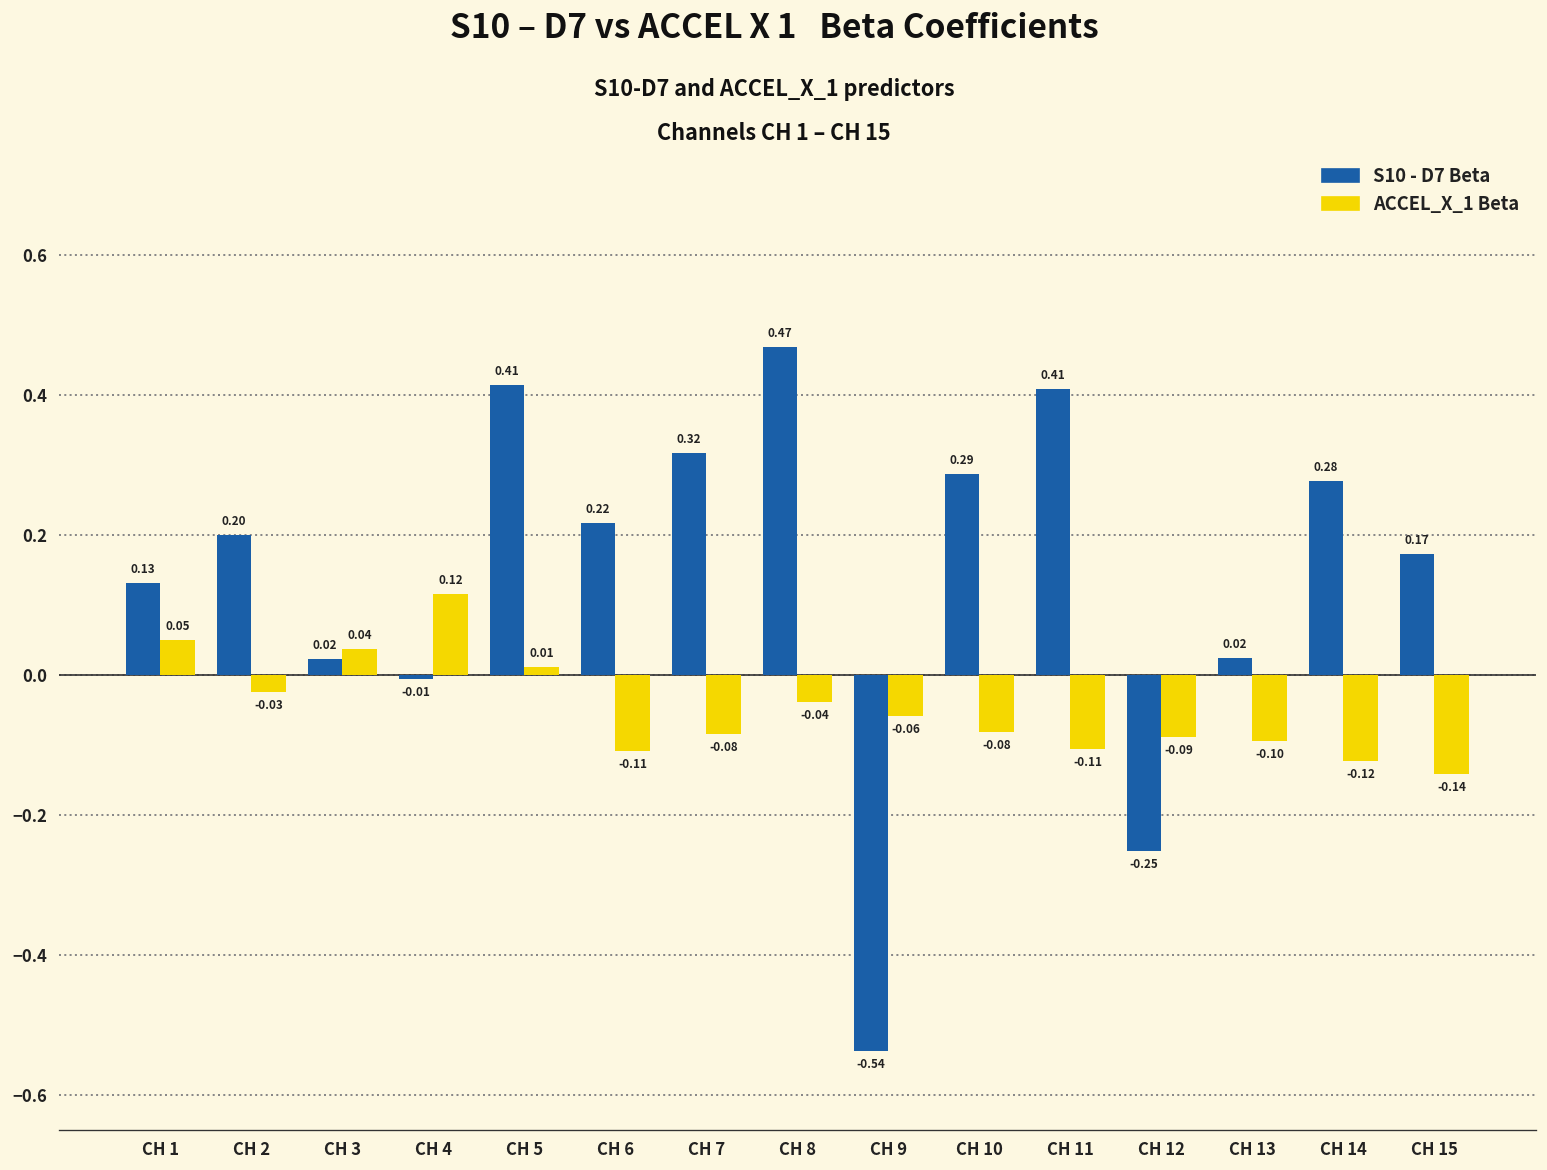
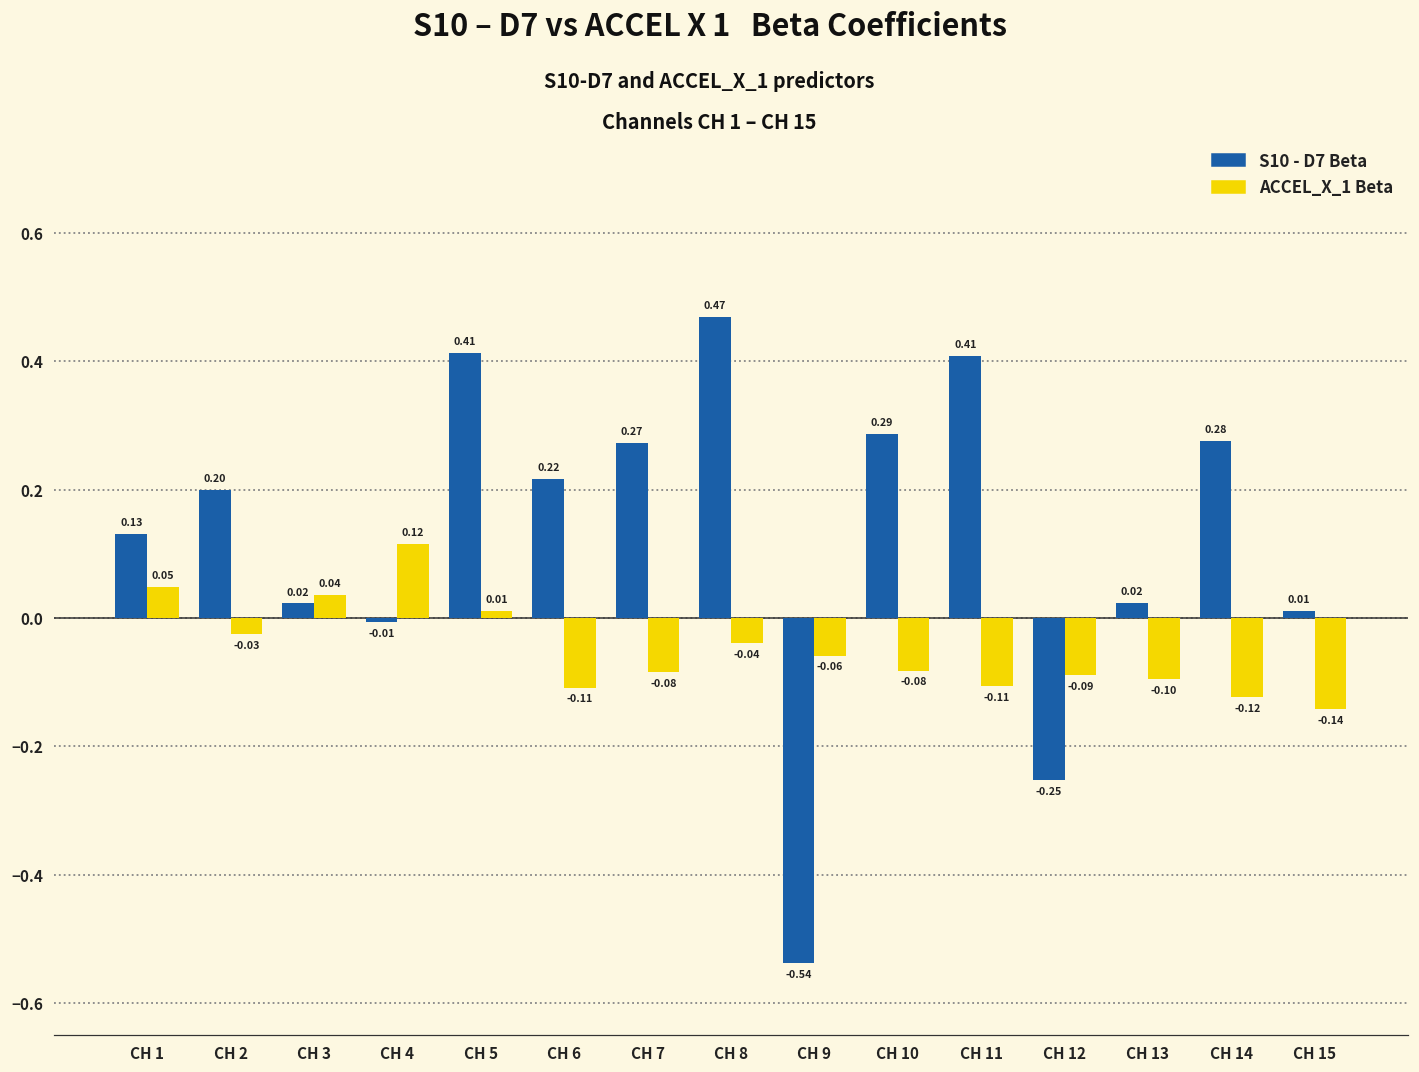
S10 - D7 Beta, CH 7: 0.32 -> 0.27
S10 - D7 Beta, CH 15: 0.17 -> 0.01
